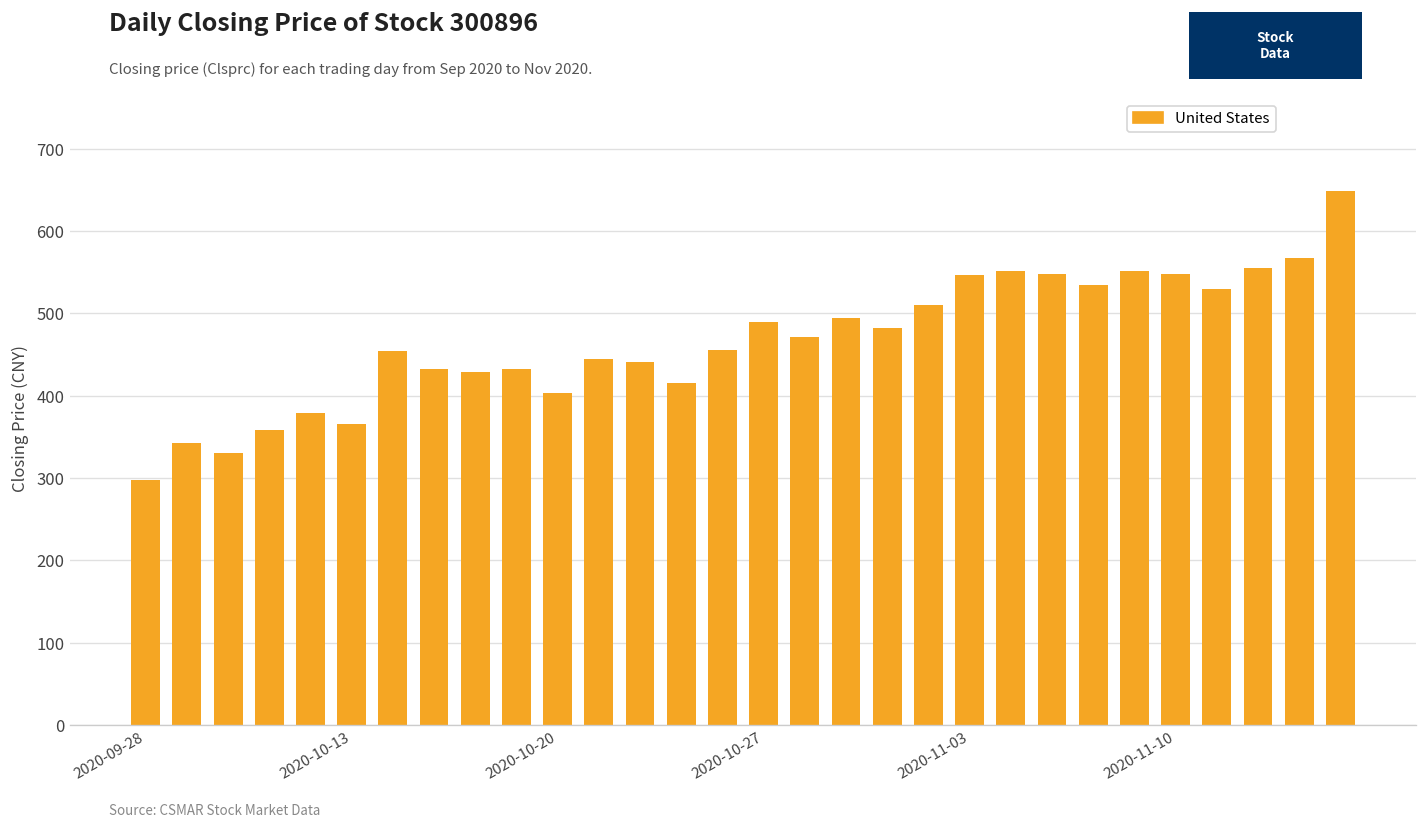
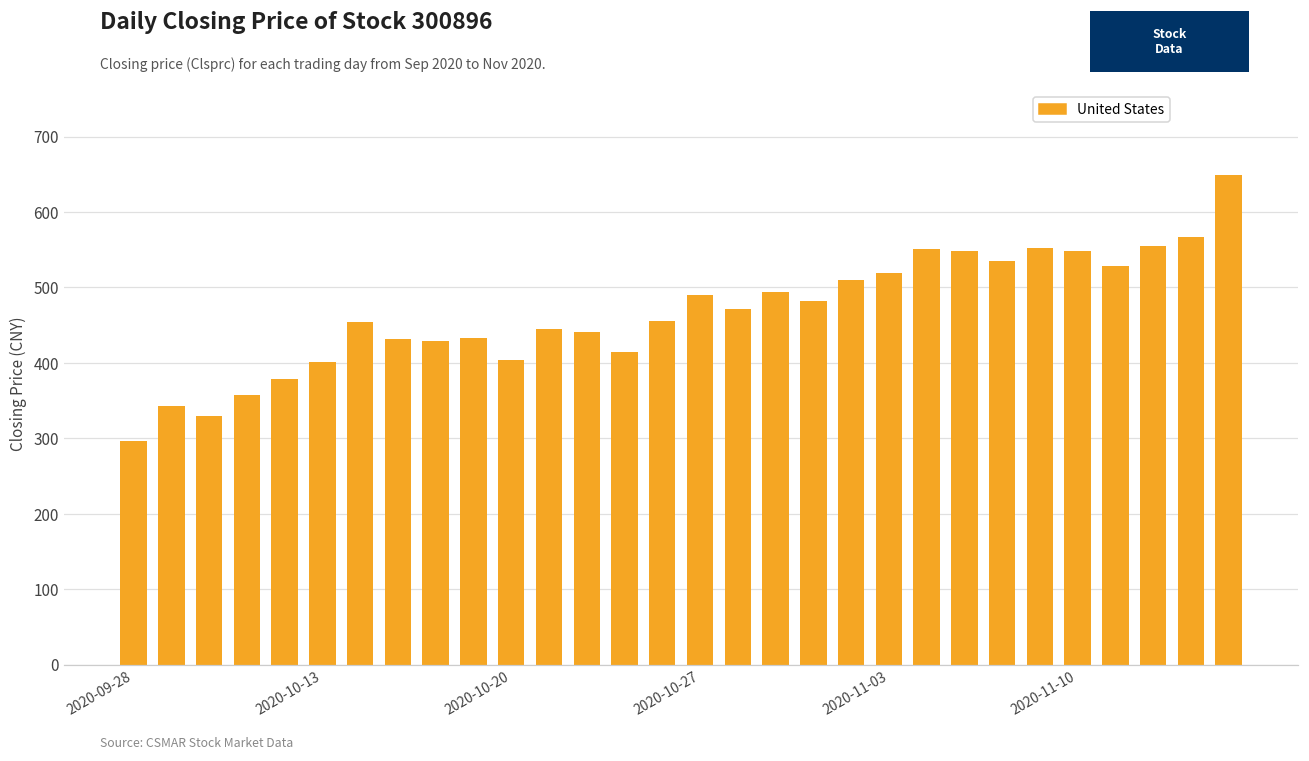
2020-10-13: 370 -> 400
2020-11-03: 550 -> 520
